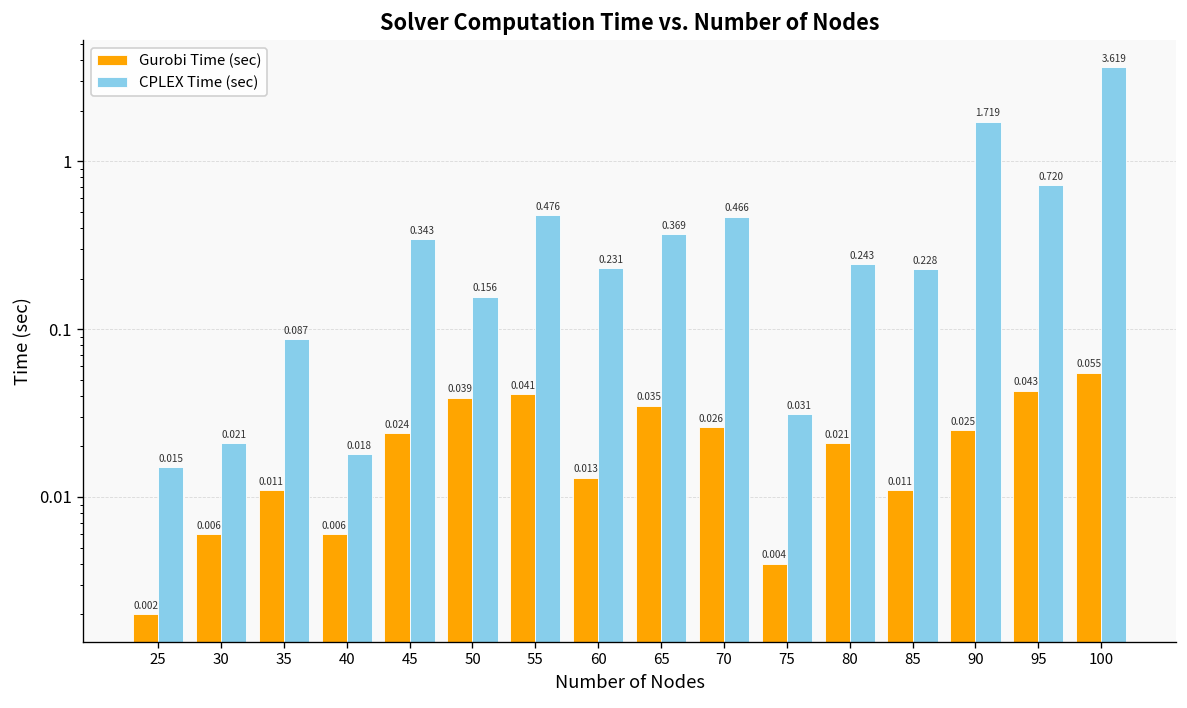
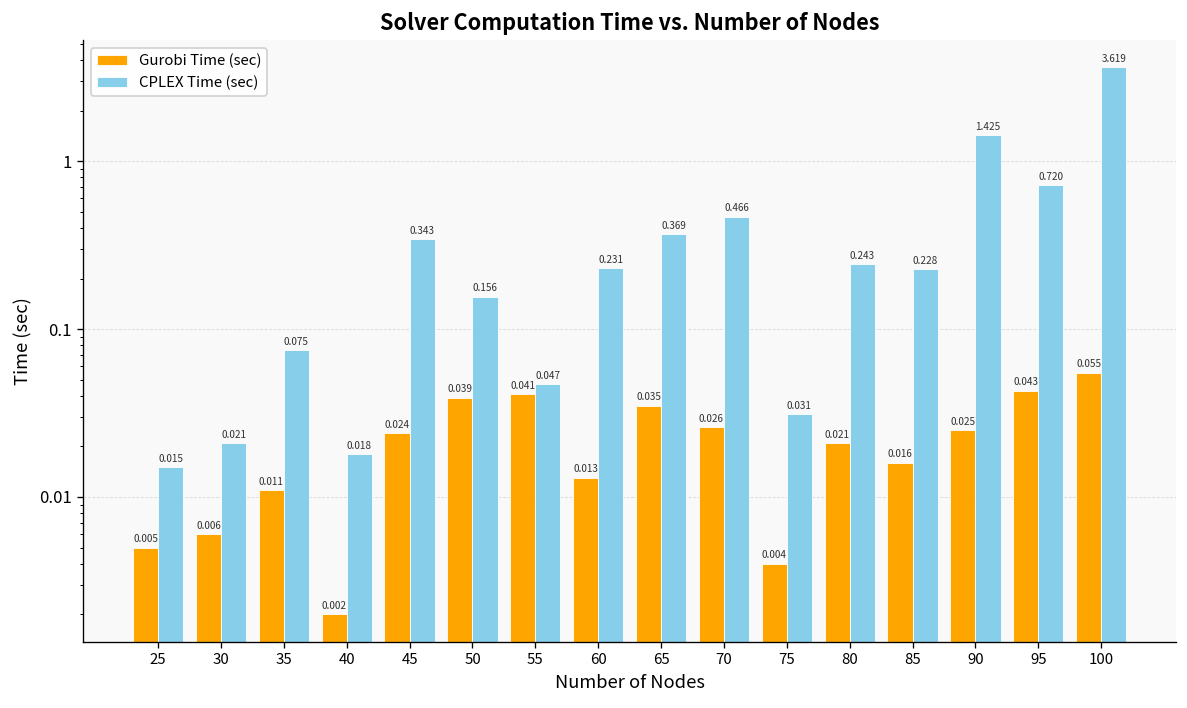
Gurobi Time (sec), 25: 0.002 -> 0.005
CPLEX Time (sec), 35: 0.087 -> 0.075
Gurobi Time (sec), 40: 0.006 -> 0.002
CPLEX Time (sec), 55: 0.476 -> 0.047
Gurobi Time (sec), 85: 0.011 -> 0.016
CPLEX Time (sec), 90: 1.719 -> 1.425
